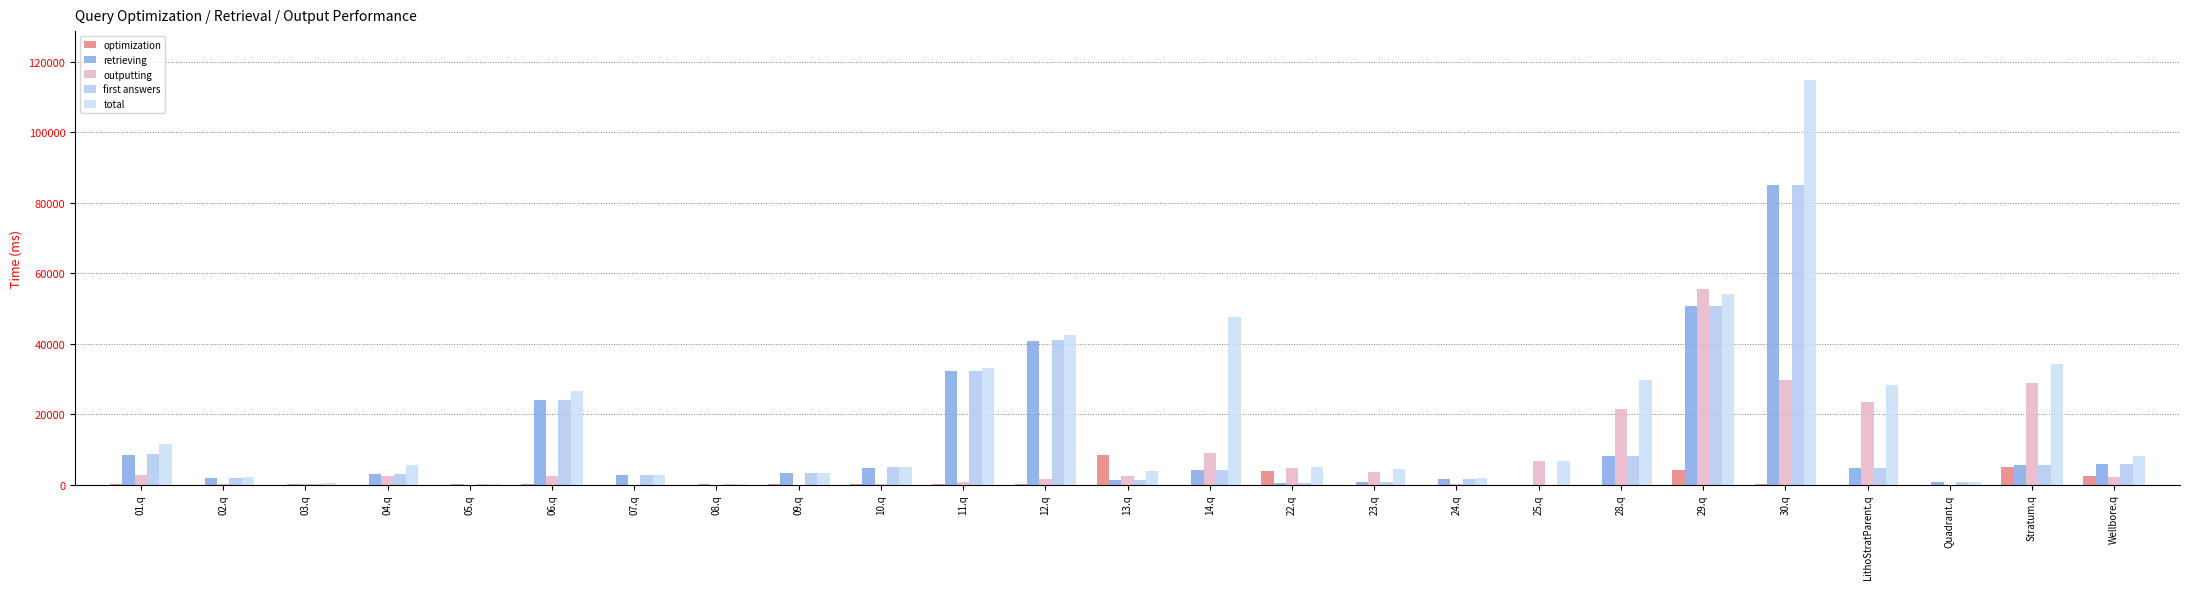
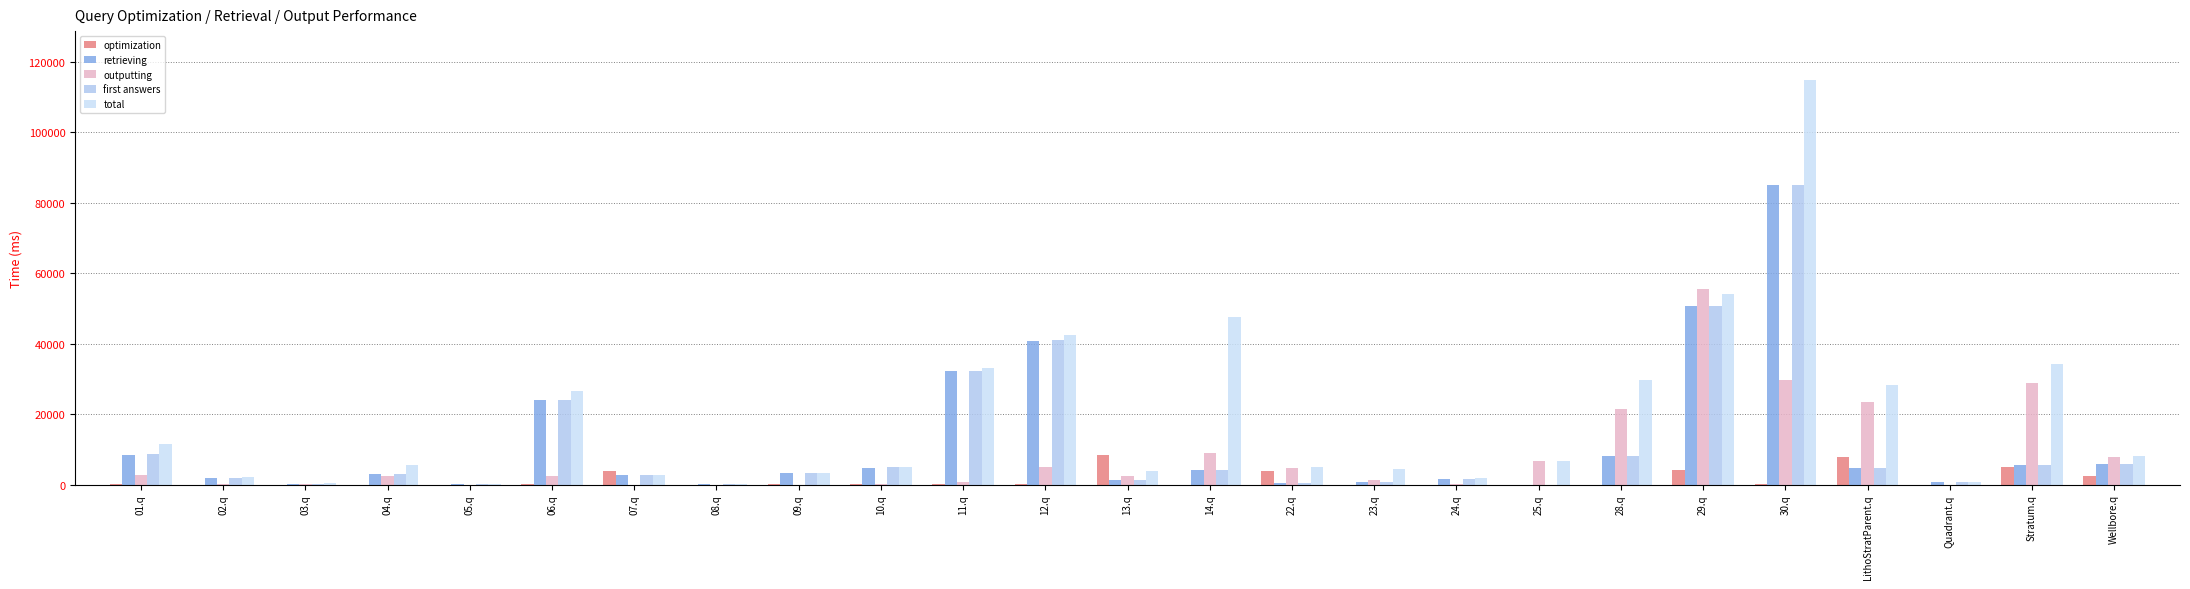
optimization, 07.q: 0 -> 4000
outputting, 12.q: 2000 -> 5000
outputting, 23.q: 4000 -> 1000
optimization, LithoStratParent.q: 0 -> 8000
outputting, Wellbore.q: 2000 -> 8000
